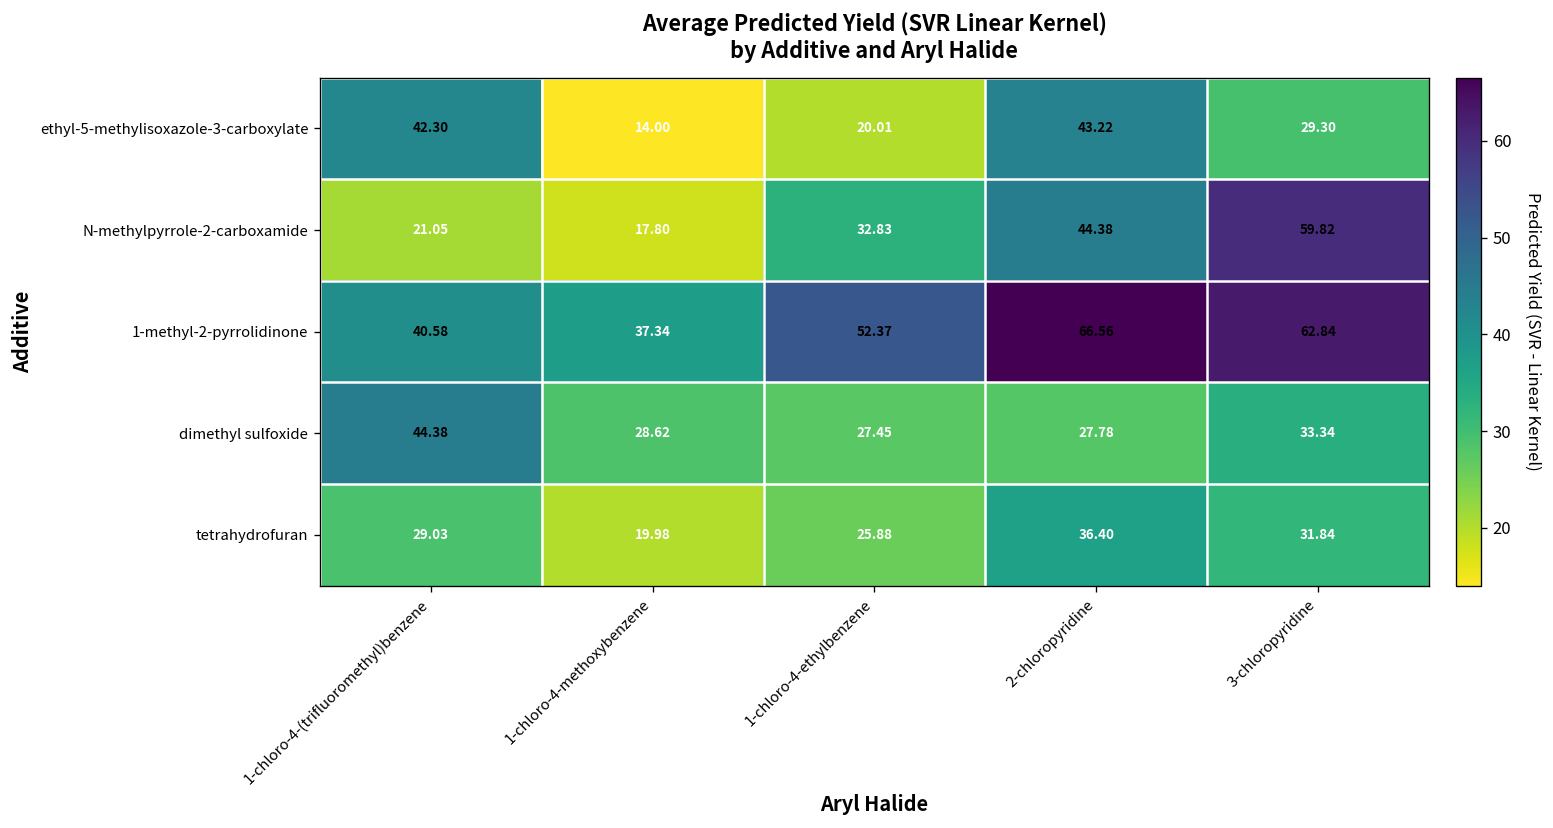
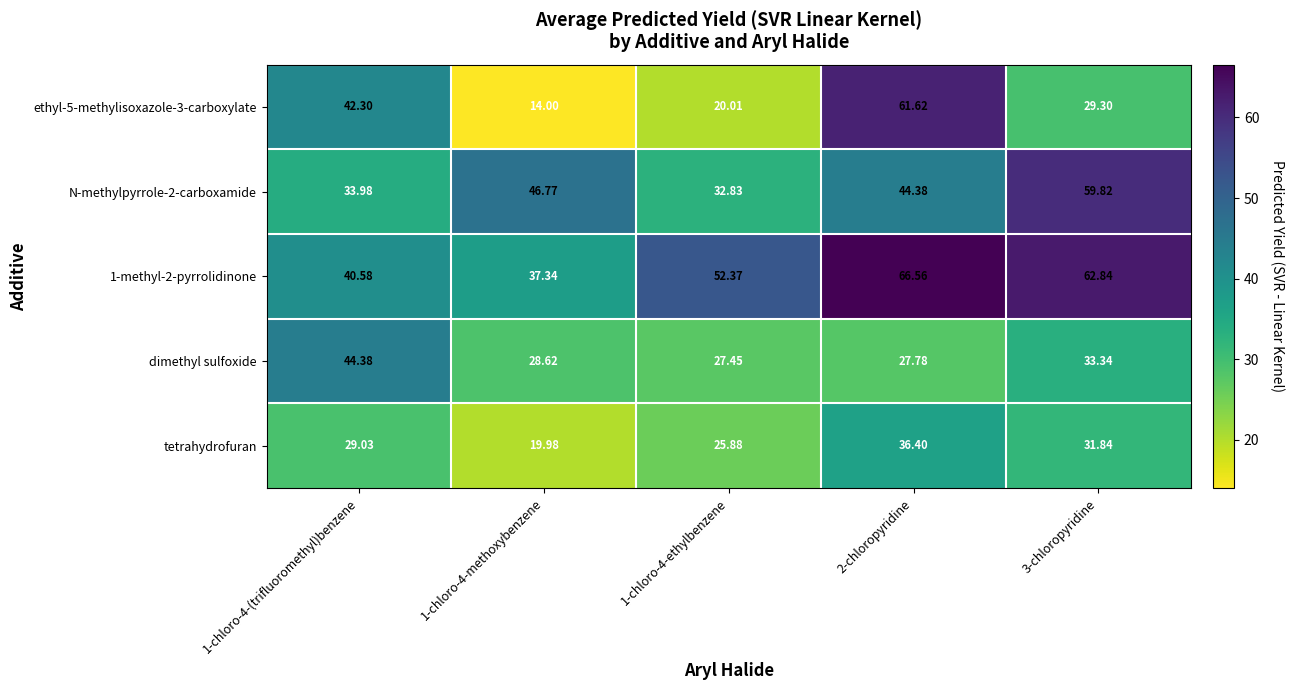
ethyl-5-methylisoxazole-3-carboxylate, 2-chloropyridine: 43.22 -> 61.62
N-methylpyrrole-2-carboxamide, 1-chloro-4-(trifluoromethyl)benzene: 21.05 -> 33.98
N-methylpyrrole-2-carboxamide, 1-chloro-4-methoxybenzene: 17.80 -> 46.77
